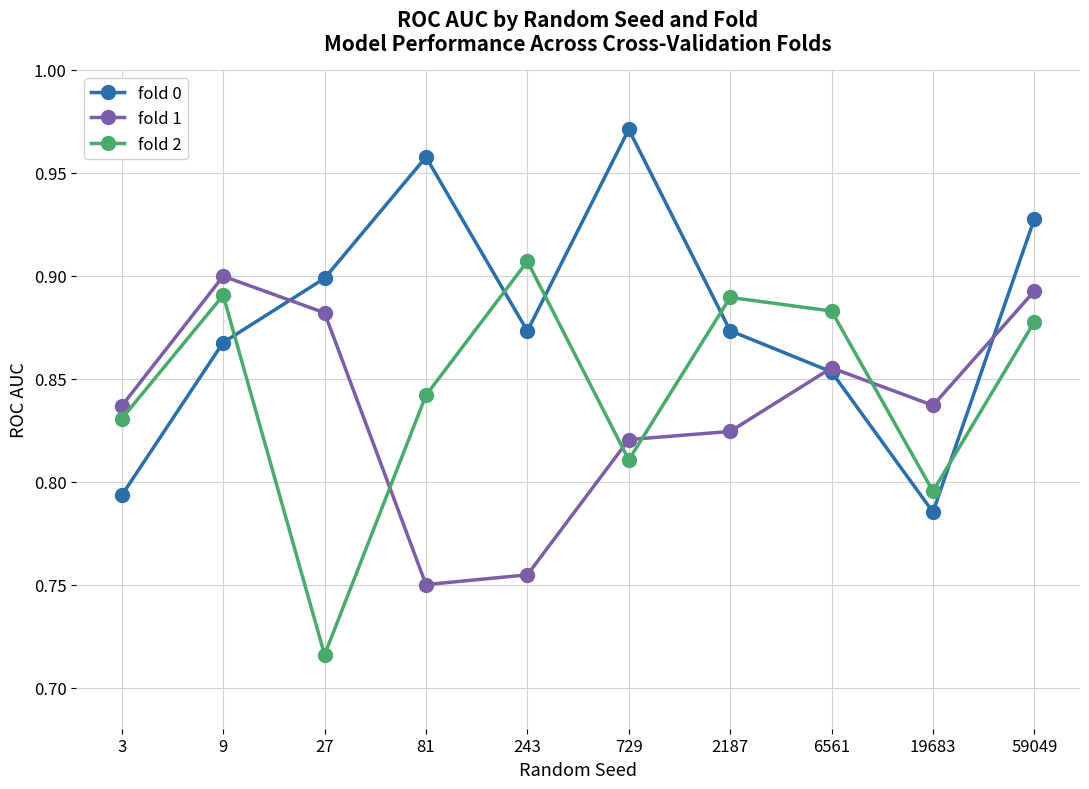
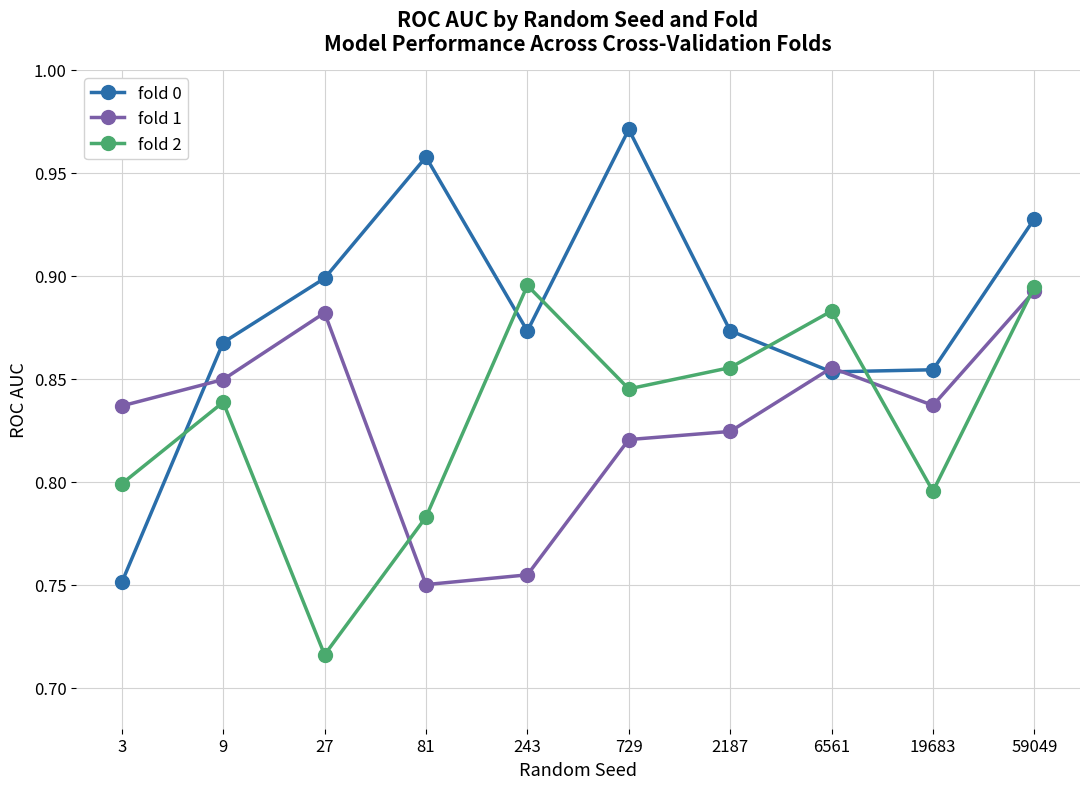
fold 0, 3: 0.793 -> 0.751
fold 2, 3: 0.831 -> 0.799
fold 1, 9: 0.900 -> 0.850
fold 2, 9: 0.890 -> 0.839
fold 2, 81: 0.842 -> 0.783
fold 2, 243: 0.907 -> 0.895
fold 2, 729: 0.811 -> 0.845
fold 2, 2187: 0.889 -> 0.855
fold 0, 19683: 0.785 -> 0.854
fold 2, 59049: 0.878 -> 0.895
